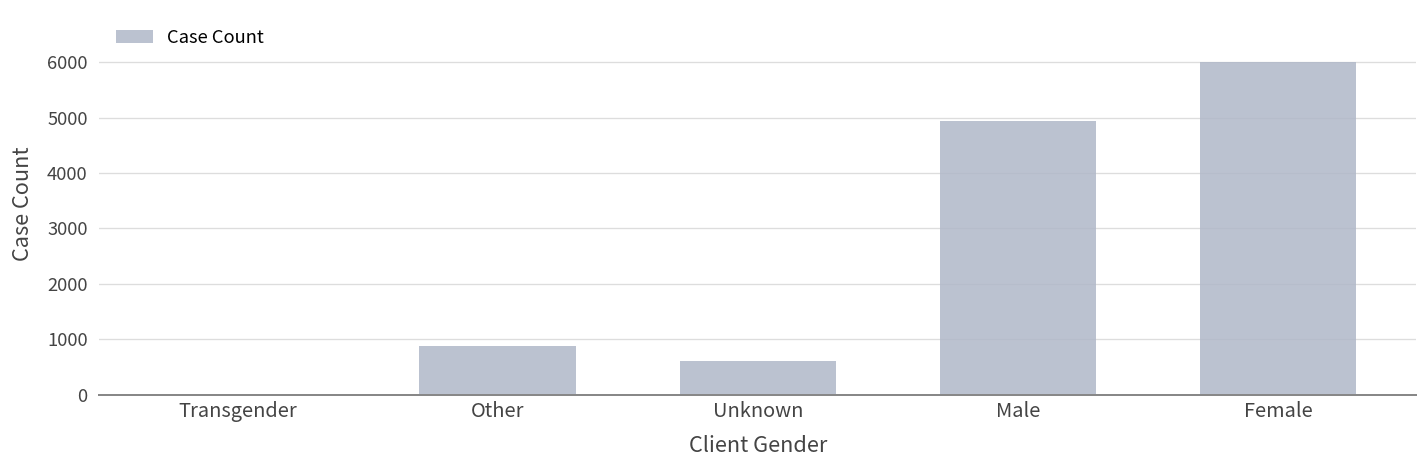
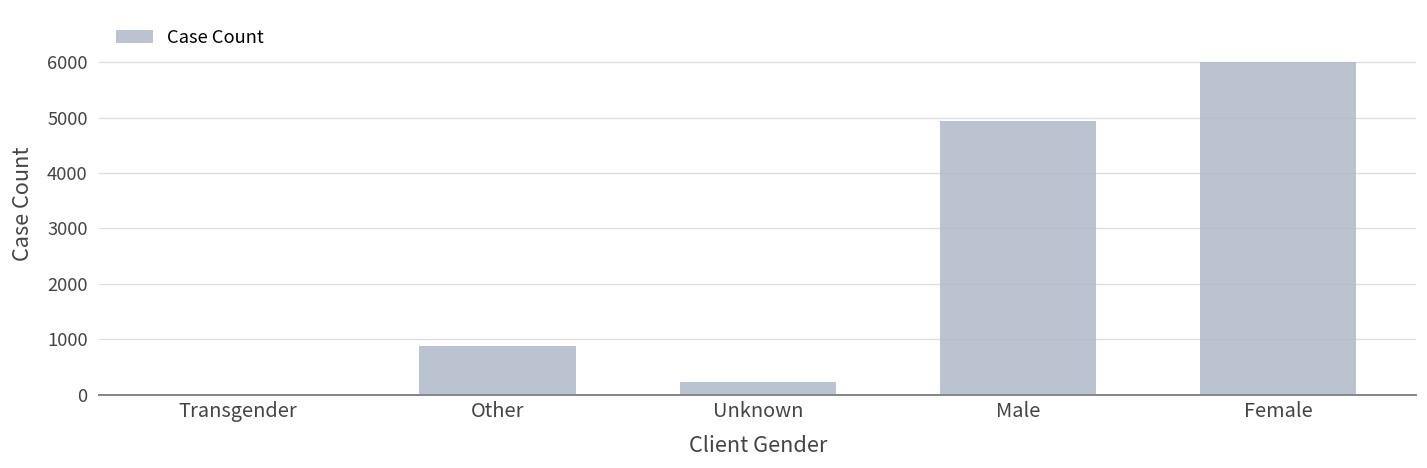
Unknown: 600 -> 200
